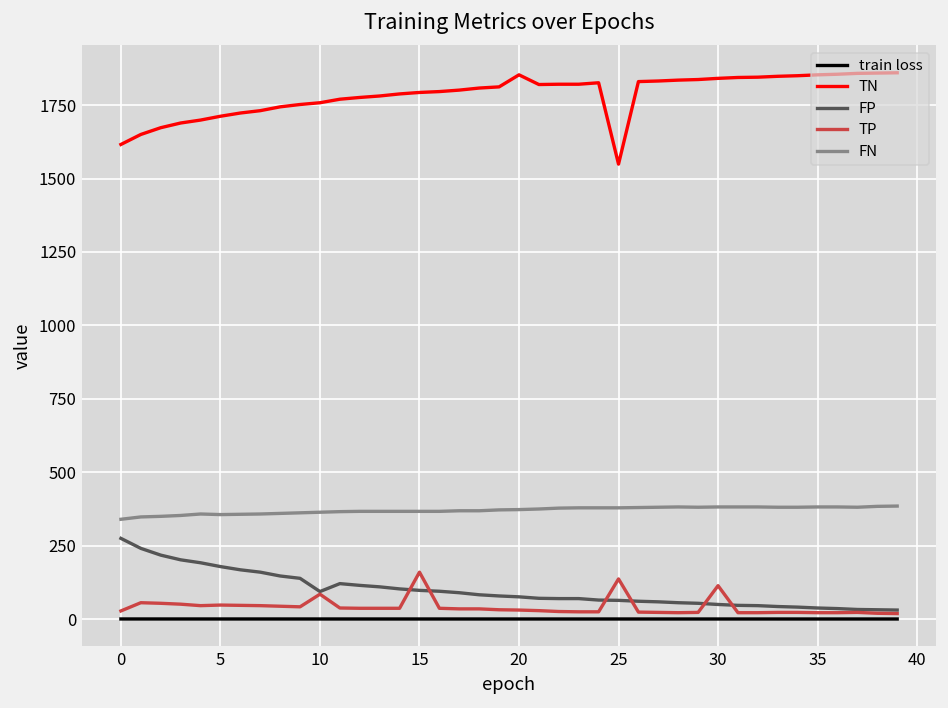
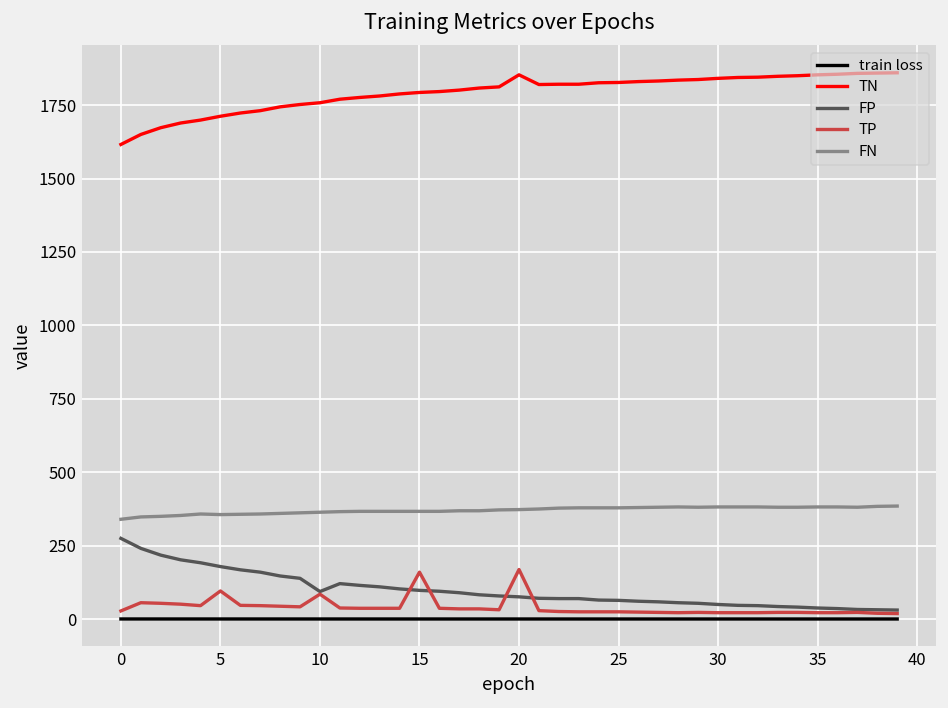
TP, 5: 50 -> 100
TP, 20: 30 -> 170
TN, 25: 1550 -> 1830
TP, 25: 140 -> 30
TP, 30: 110 -> 20
